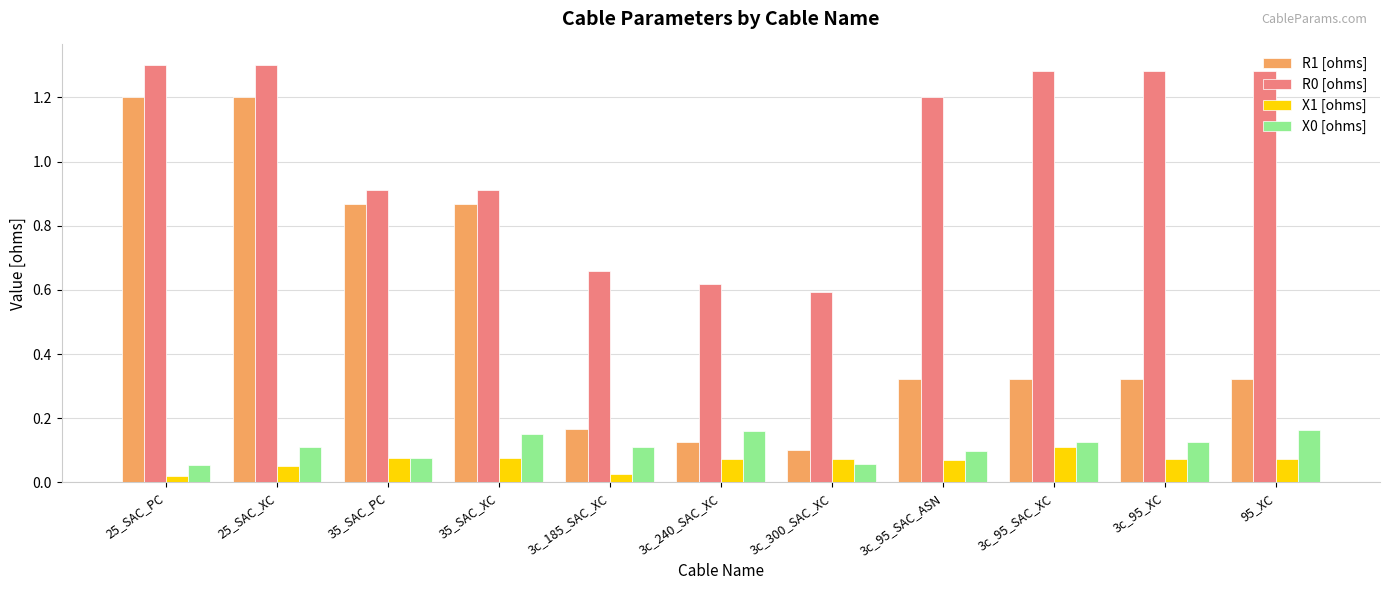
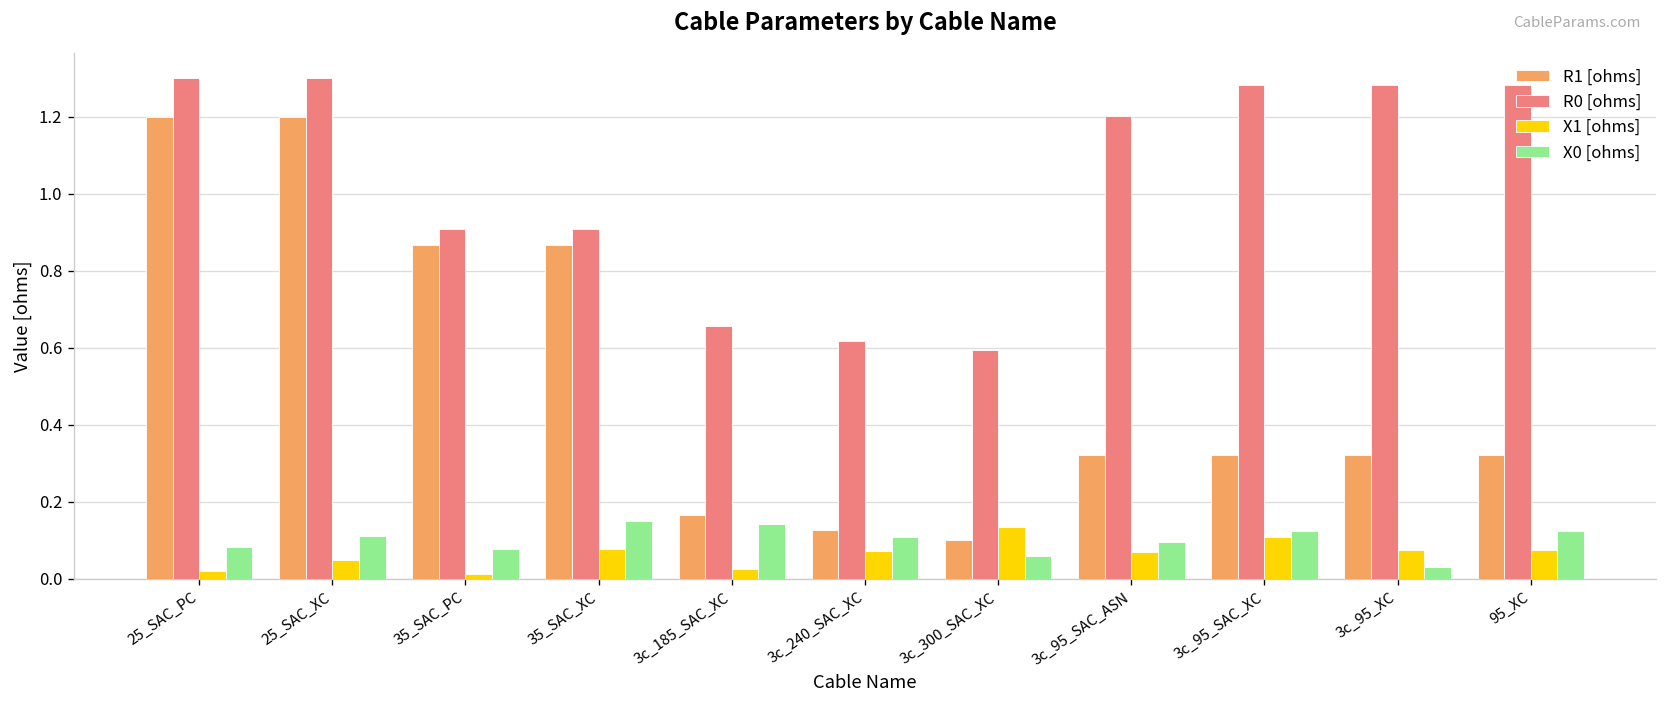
X0 [ohms], 25_SAC_PC: 0.05 -> 0.08
X1 [ohms], 35_SAC_PC: 0.08 -> 0.01
X0 [ohms], 3c_185_SAC_XC: 0.11 -> 0.14
X0 [ohms], 3c_240_SAC_XC: 0.16 -> 0.11
X1 [ohms], 3c_300_SAC_XC: 0.07 -> 0.14
X0 [ohms], 3c_95_XC: 0.13 -> 0.03
X0 [ohms], 95_XC: 0.16 -> 0.13
